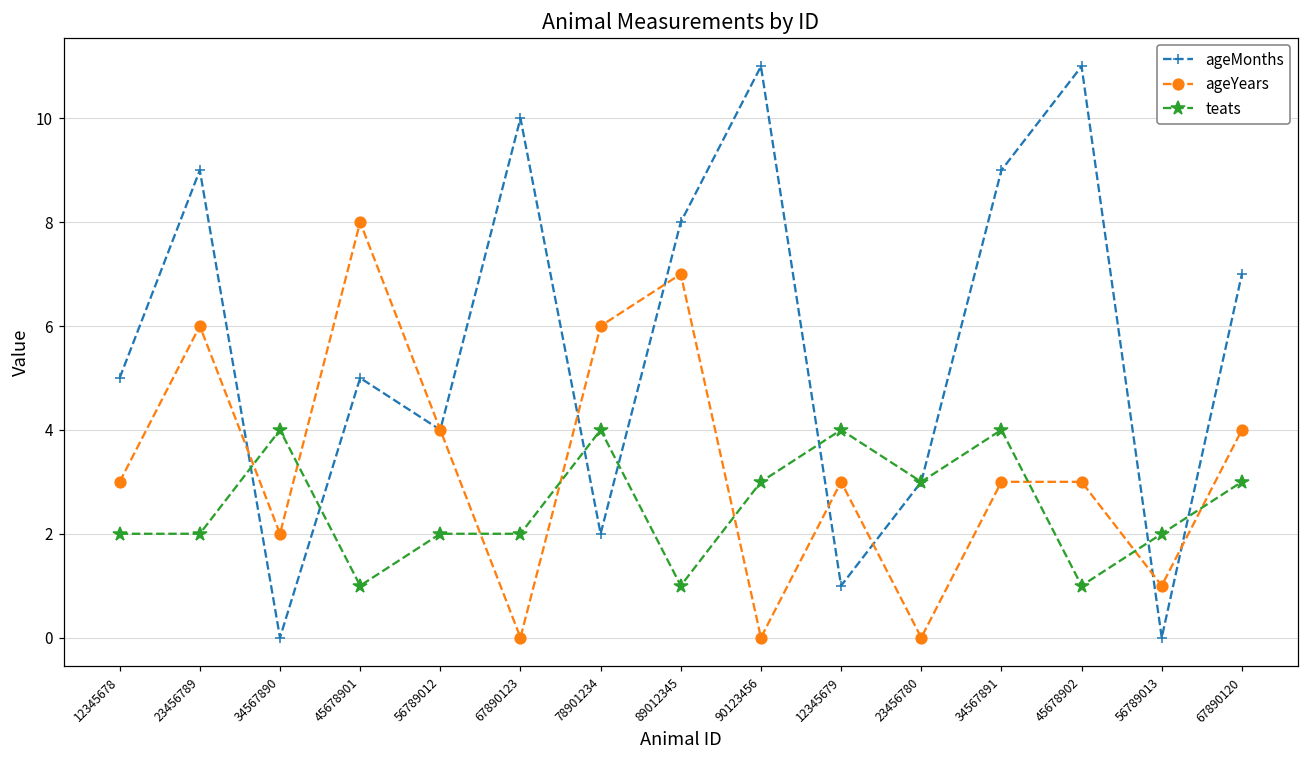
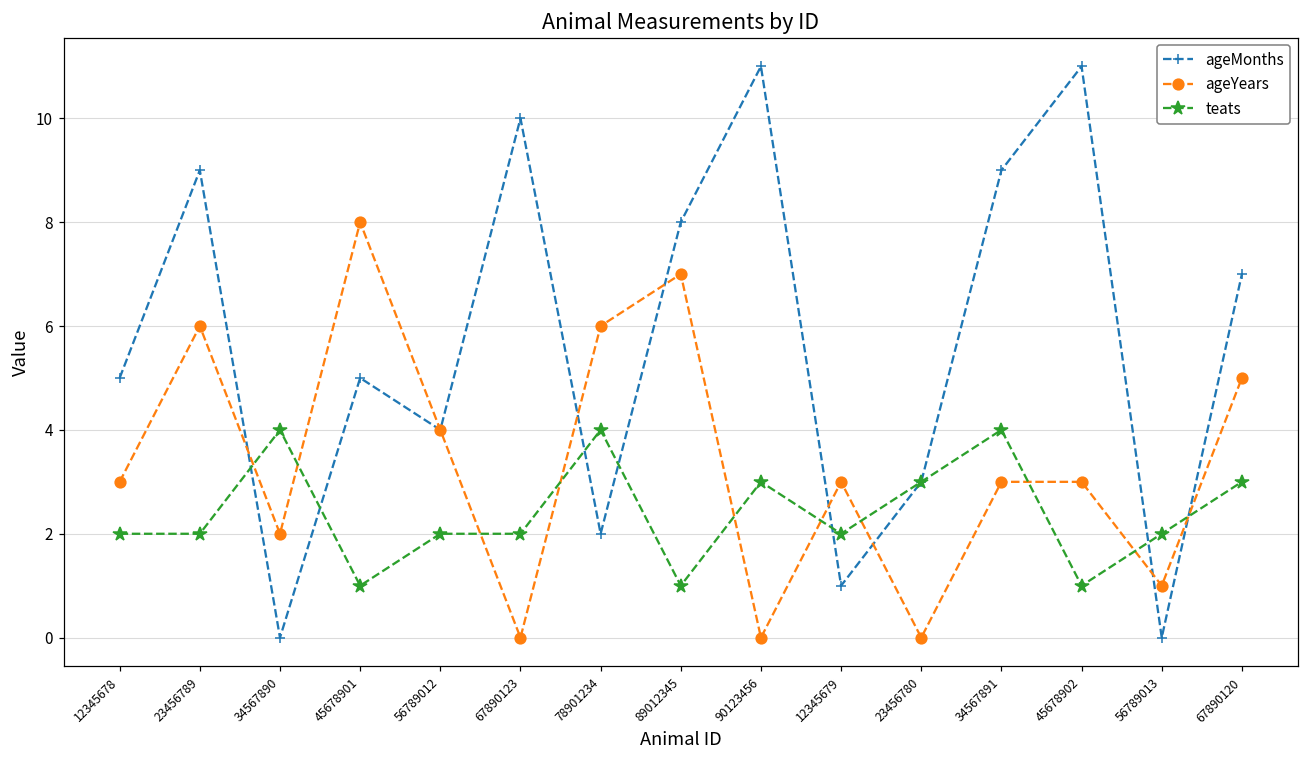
teats, 12345679: 4 -> 2
ageYears, 67890120: 4 -> 5
